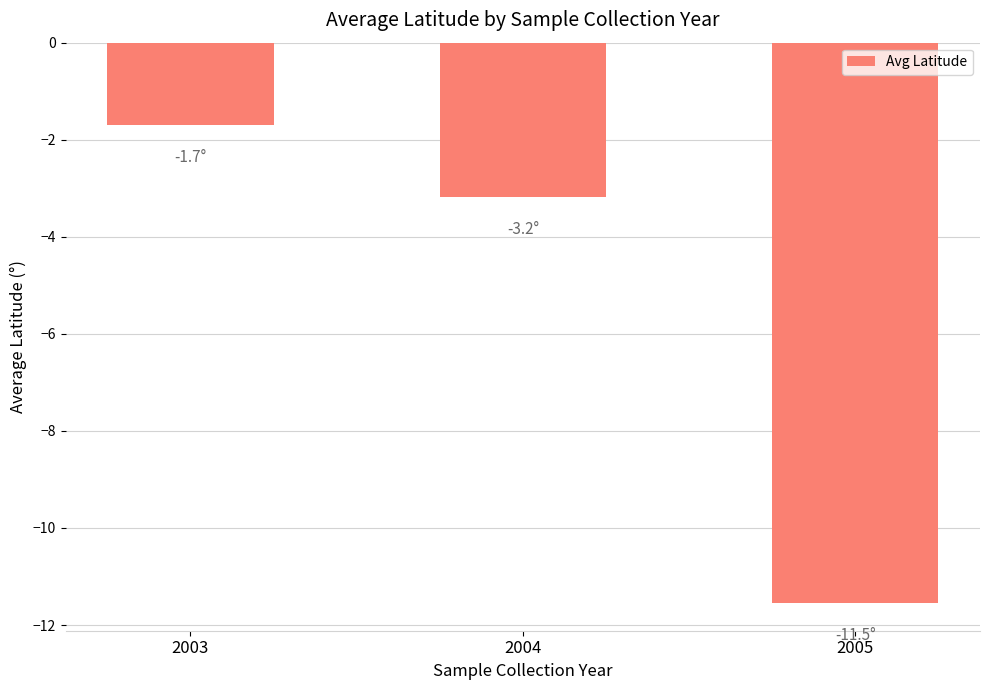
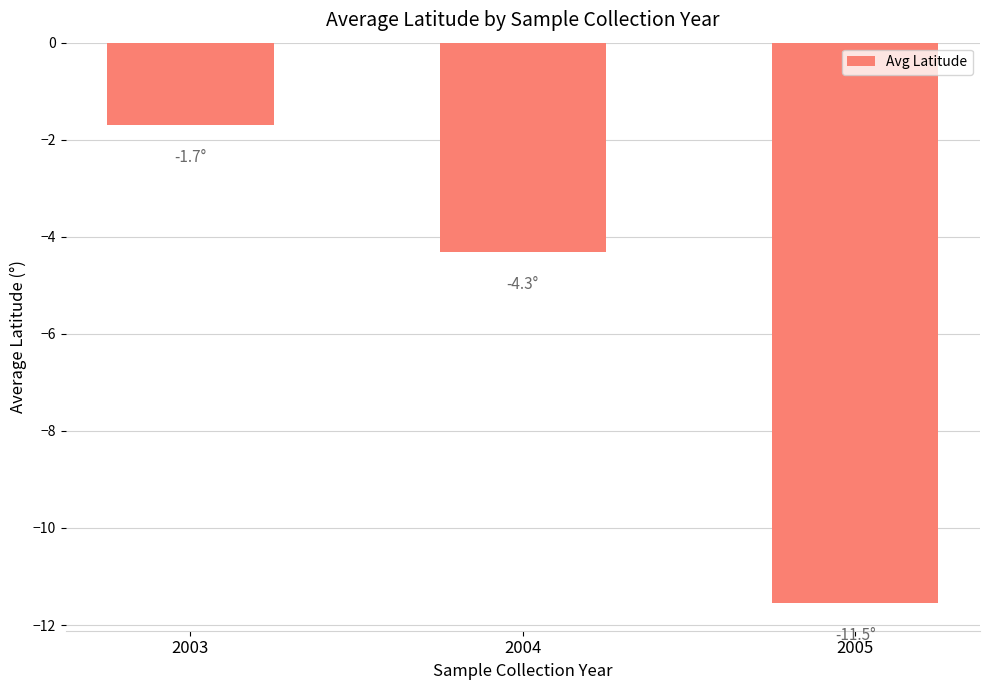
2004: -3.2° -> -4.3°
